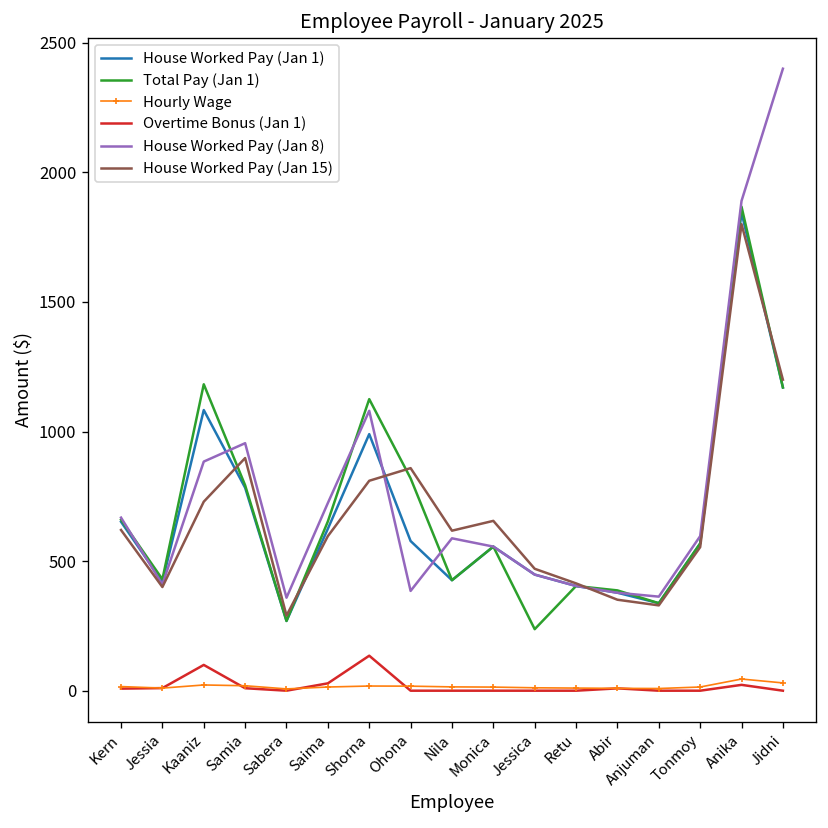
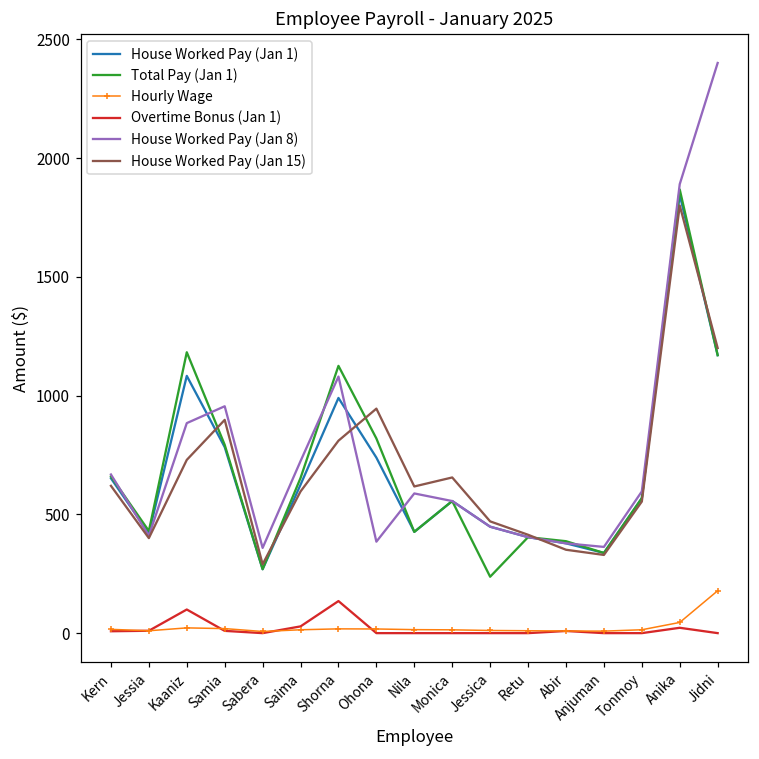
House Worked Pay (Jan 1), Ohona: 580 -> 740
House Worked Pay (Jan 15), Ohona: 860 -> 950
Hourly Wage, Jidni: 30 -> 180
